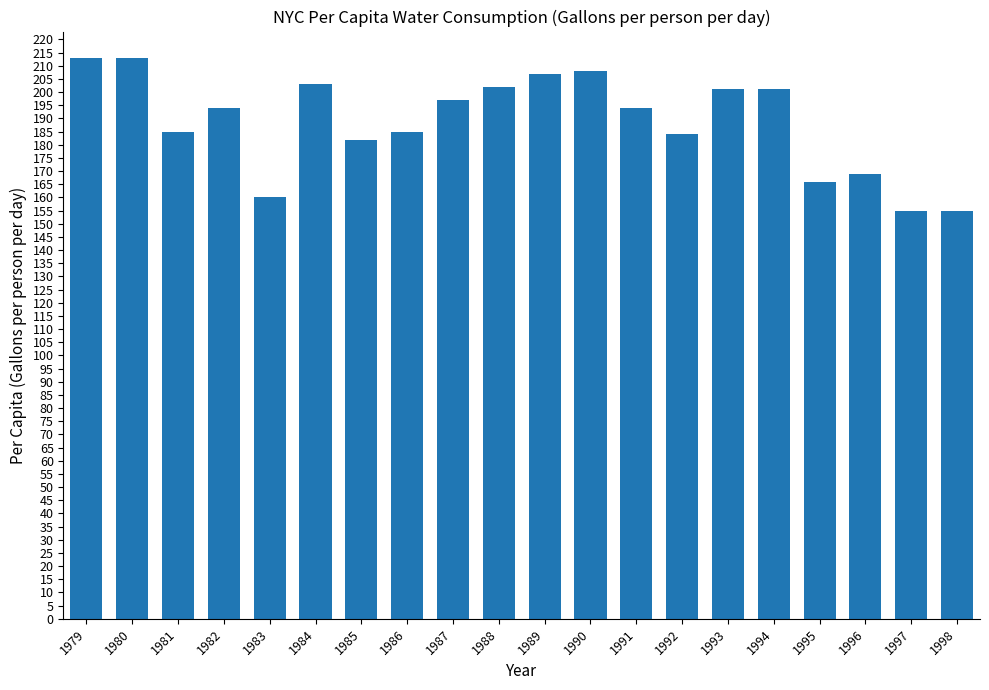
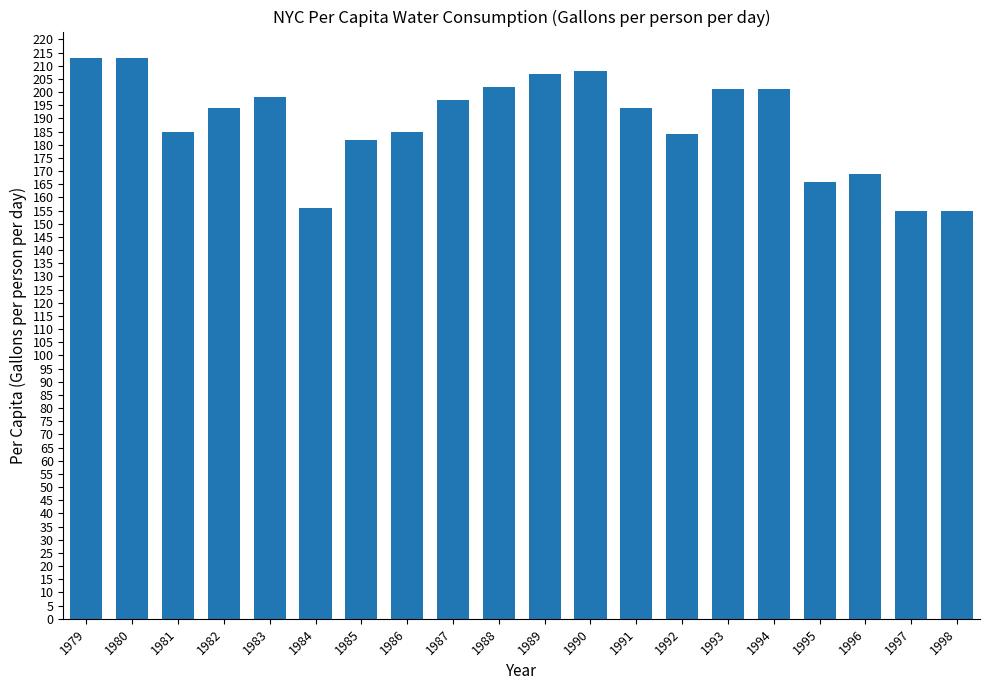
1983: 160 -> 198
1984: 203 -> 156
